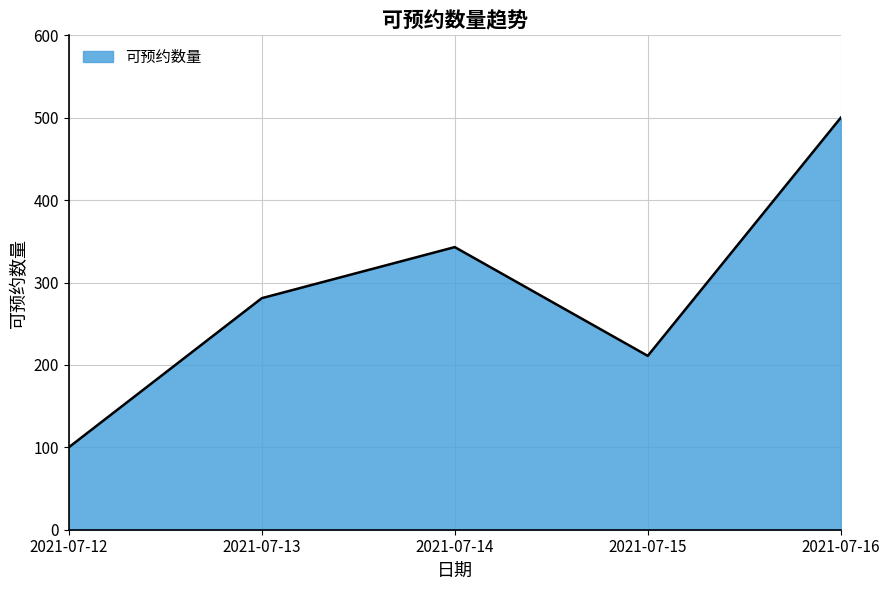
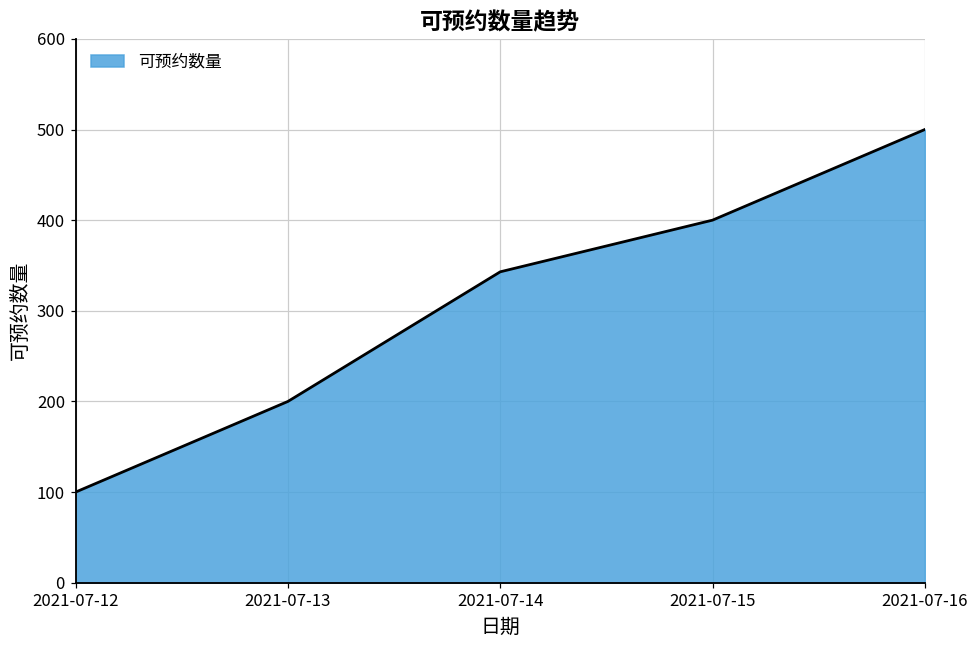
2021-07-13: 280 -> 200
2021-07-15: 210 -> 400
